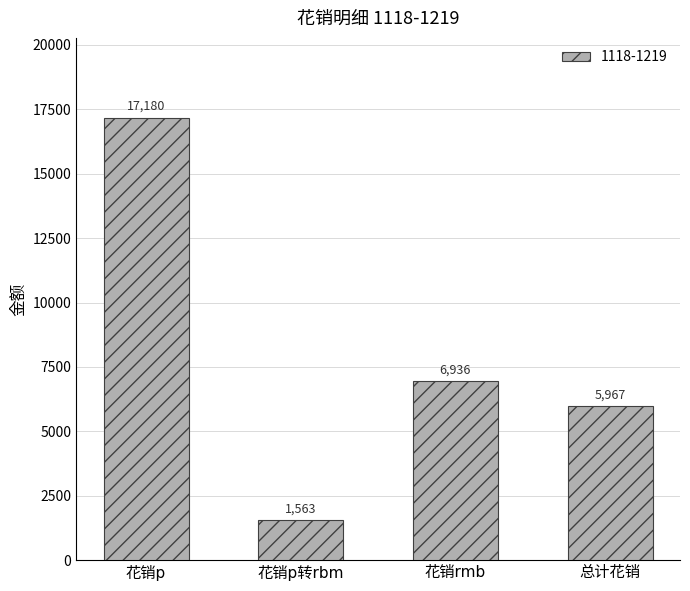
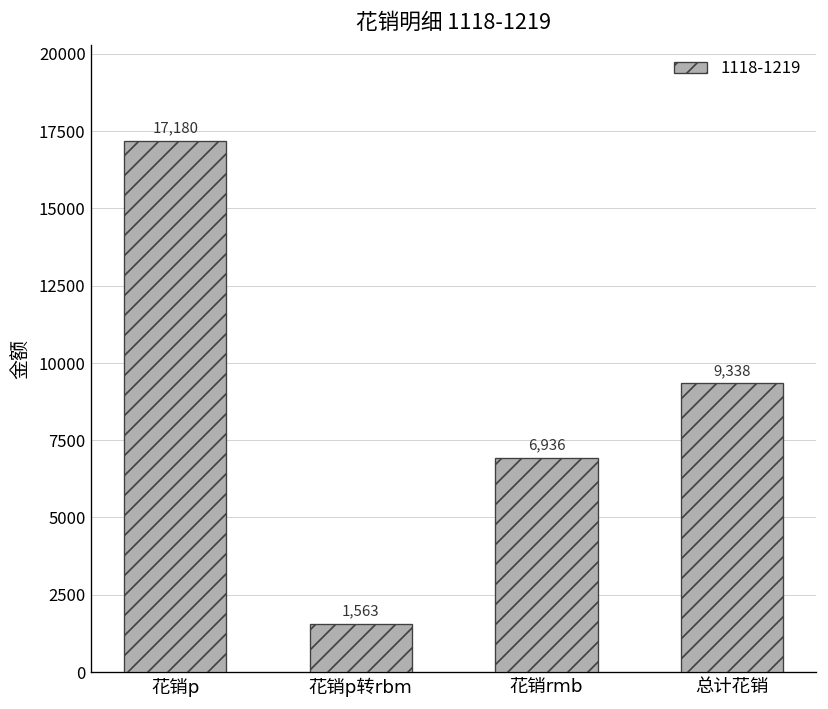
总计花销: 5,967 -> 9,338
